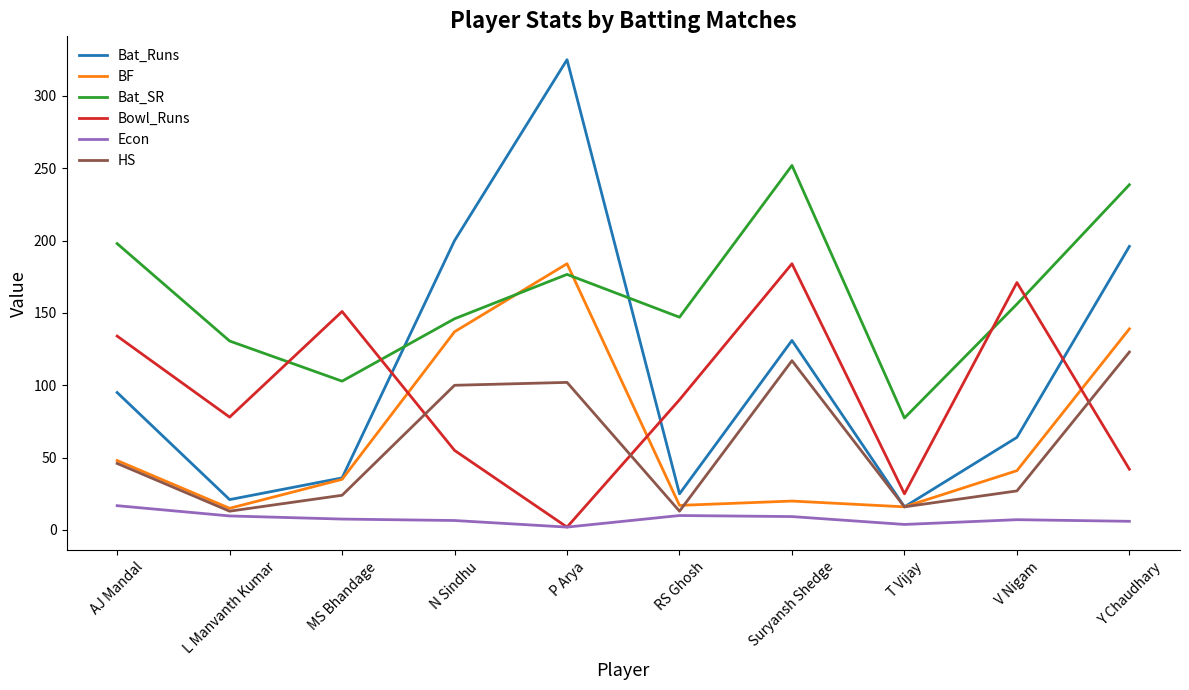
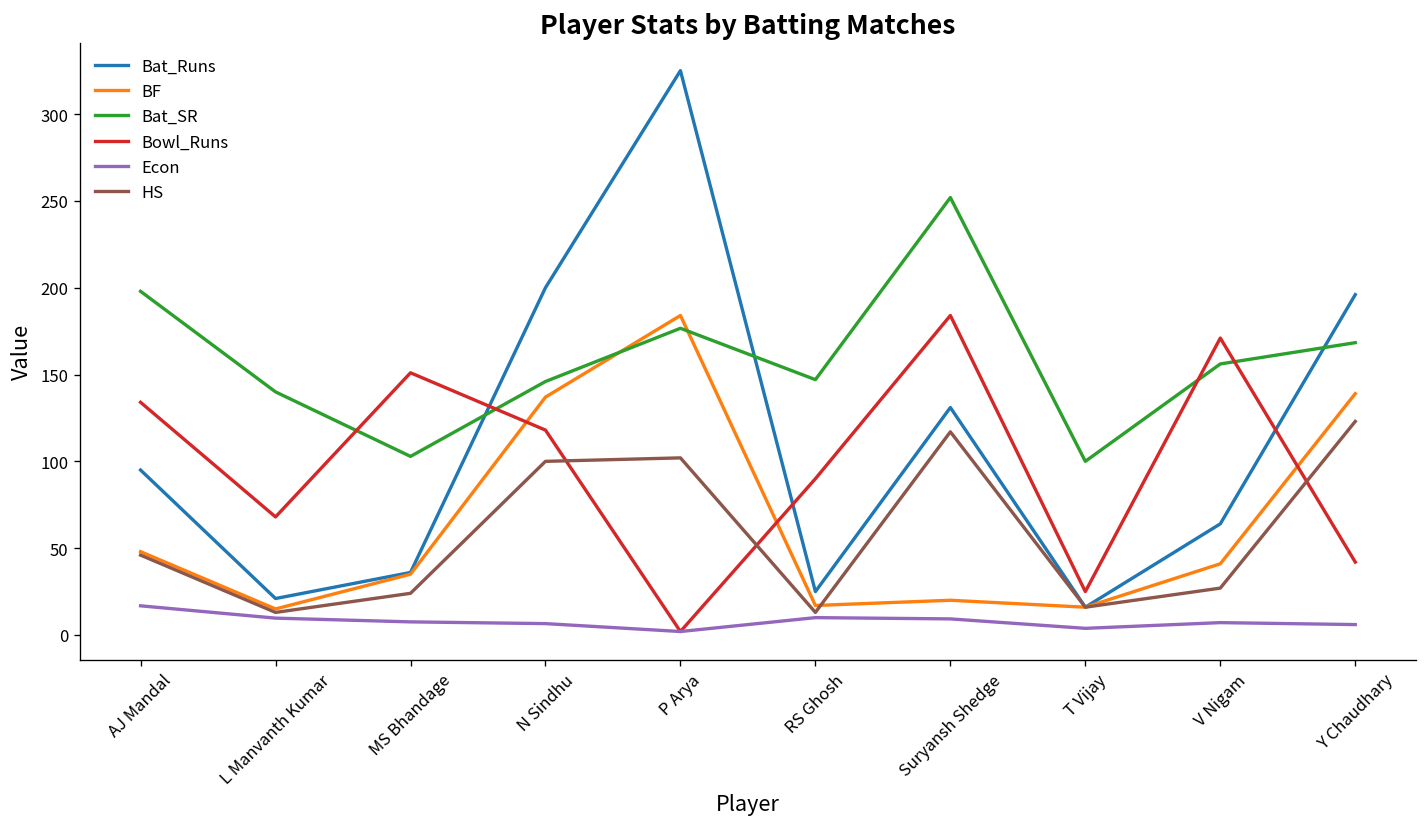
Bat_SR, L Manvanth Kumar: 131 -> 140
Bowl_Runs, L Manvanth Kumar: 78 -> 68
Bowl_Runs, N Sindhu: 55 -> 118
Bat_SR, T Vijay: 77 -> 100
Bat_SR, Y Chaudhary: 239 -> 168
